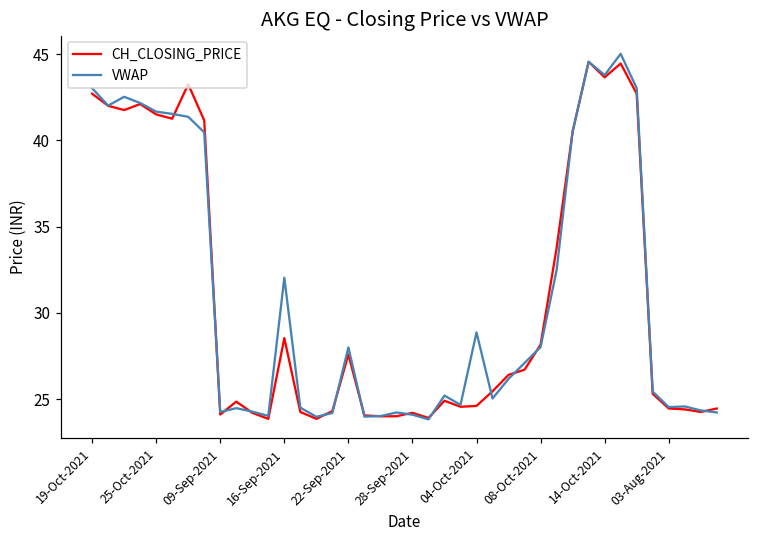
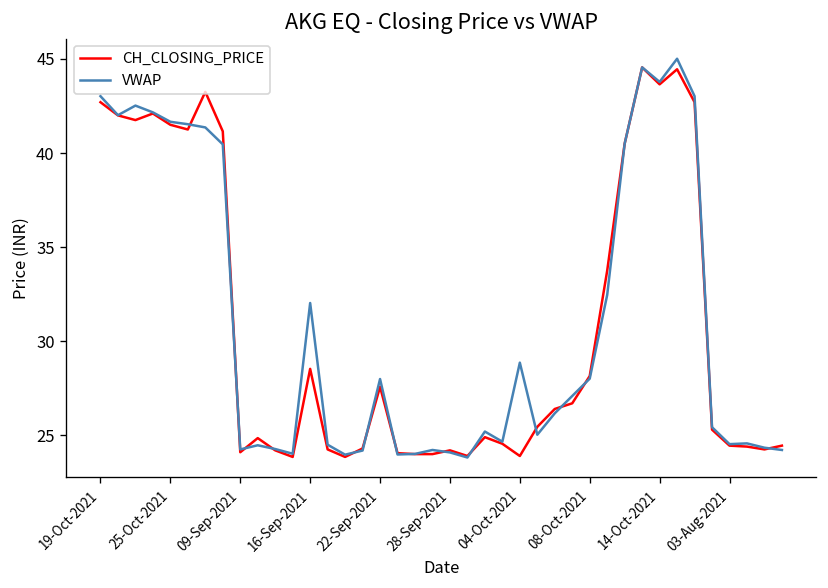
CH_CLOSING_PRICE, 04-Oct-2021: 24.6 -> 23.9
